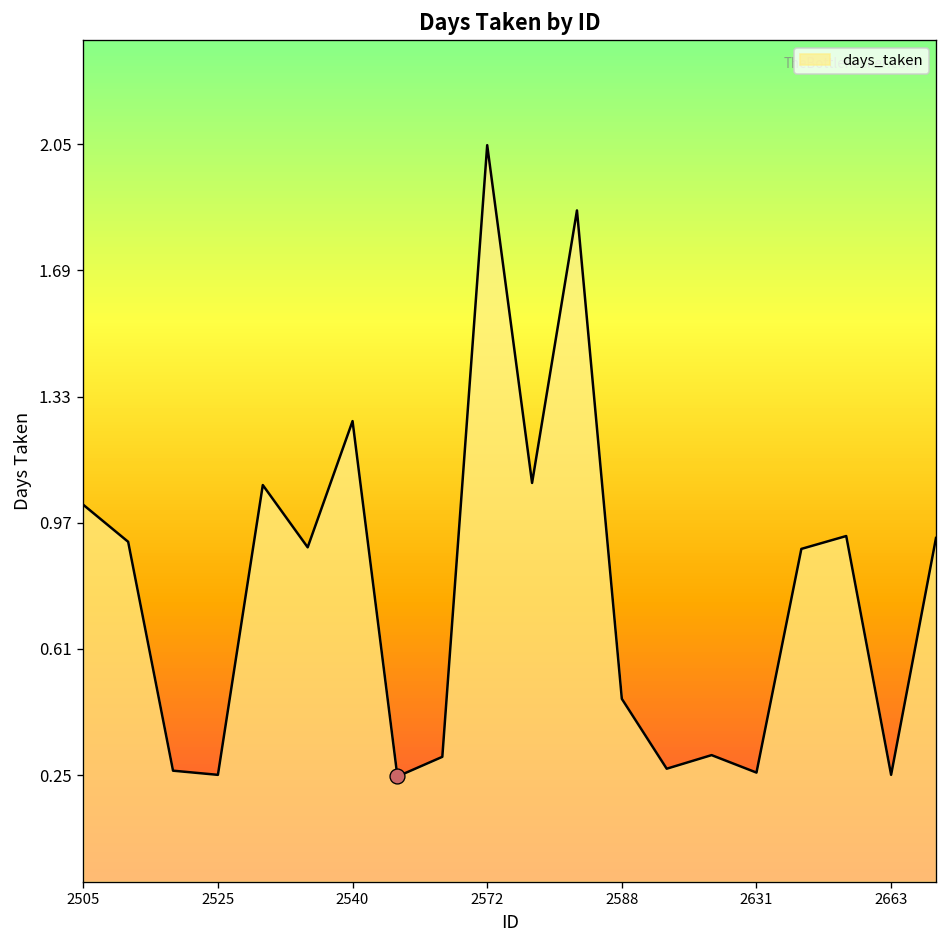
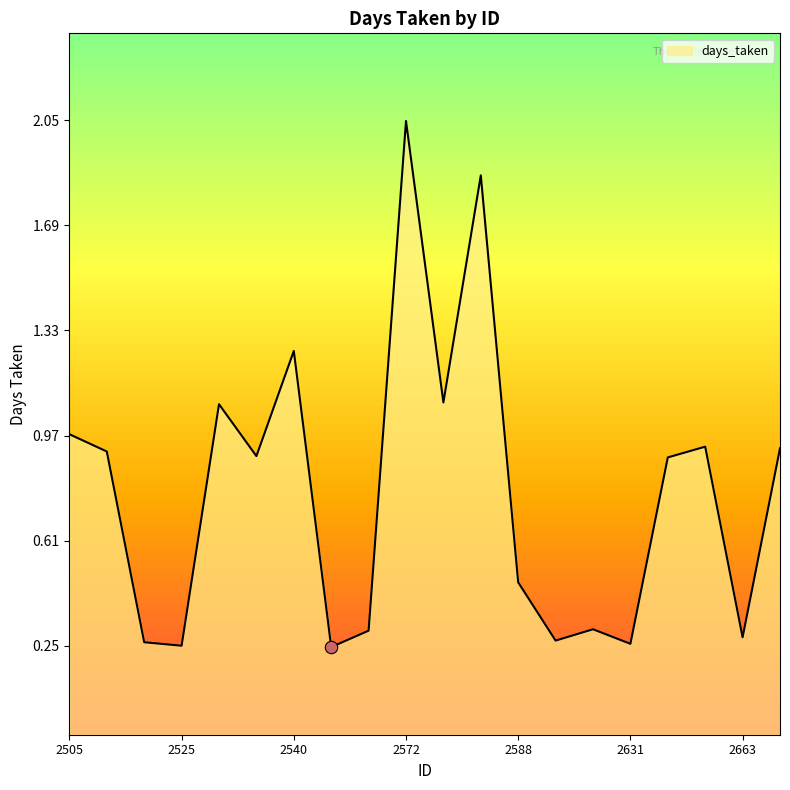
days_taken, 2505: 1.02 -> 0.97
days_taken, 2663: 0.25 -> 0.28
